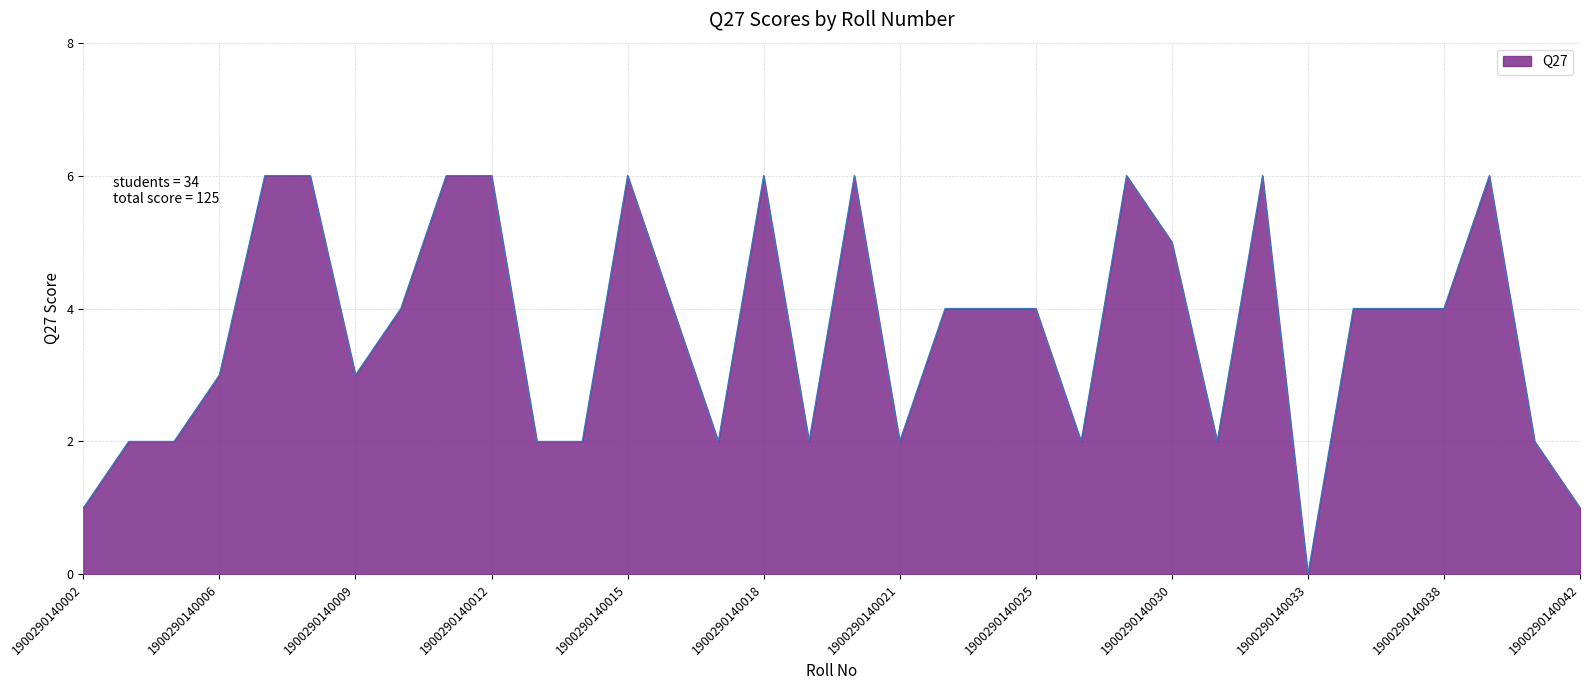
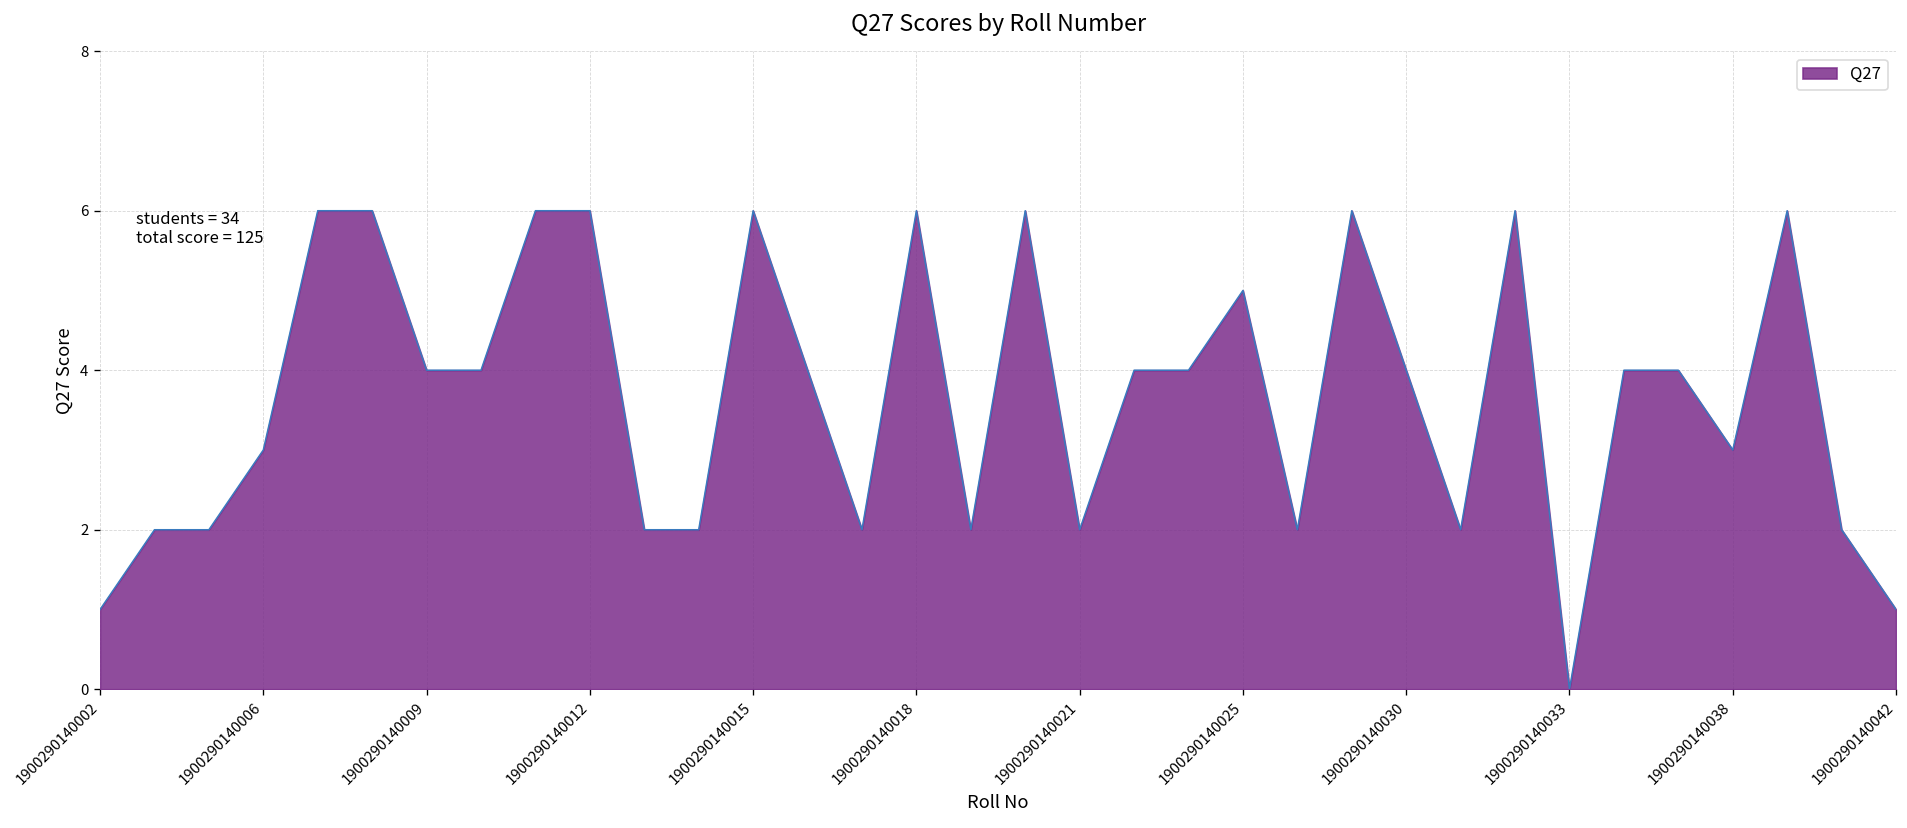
1900290140009: 3 -> 4
1900290140025: 4 -> 5
1900290140030: 5 -> 4
1900290140038: 4 -> 3
